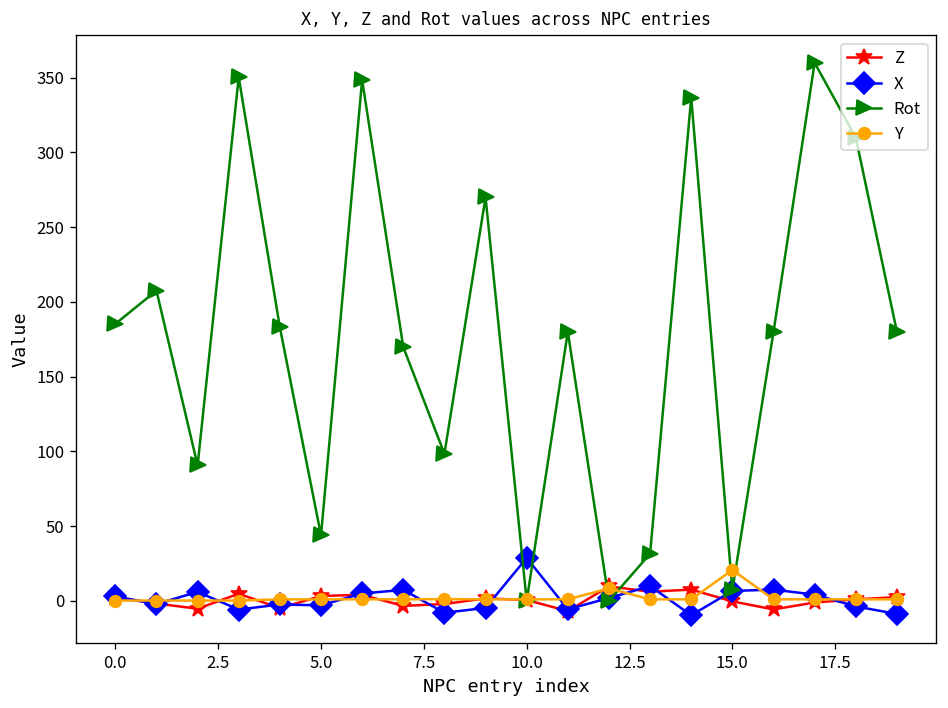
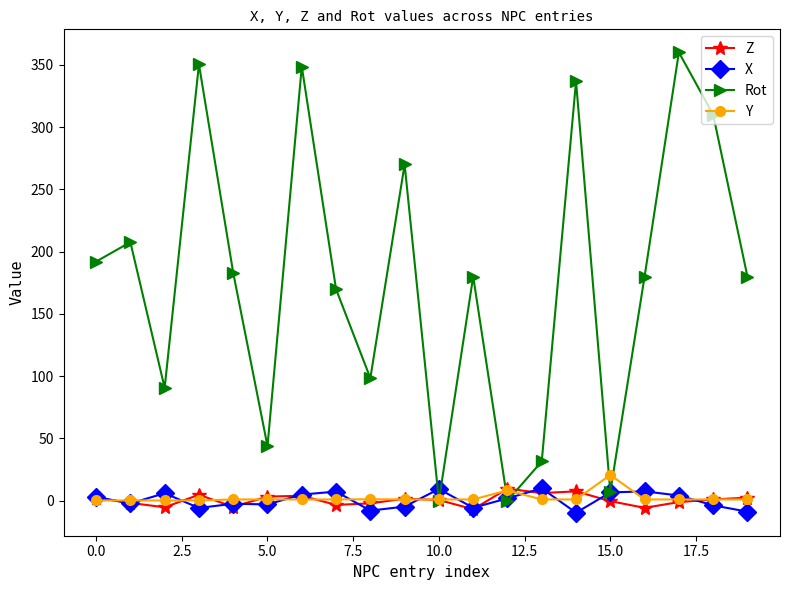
Rot, 0.0: 185 -> 192
X, 10.0: 29 -> 9
